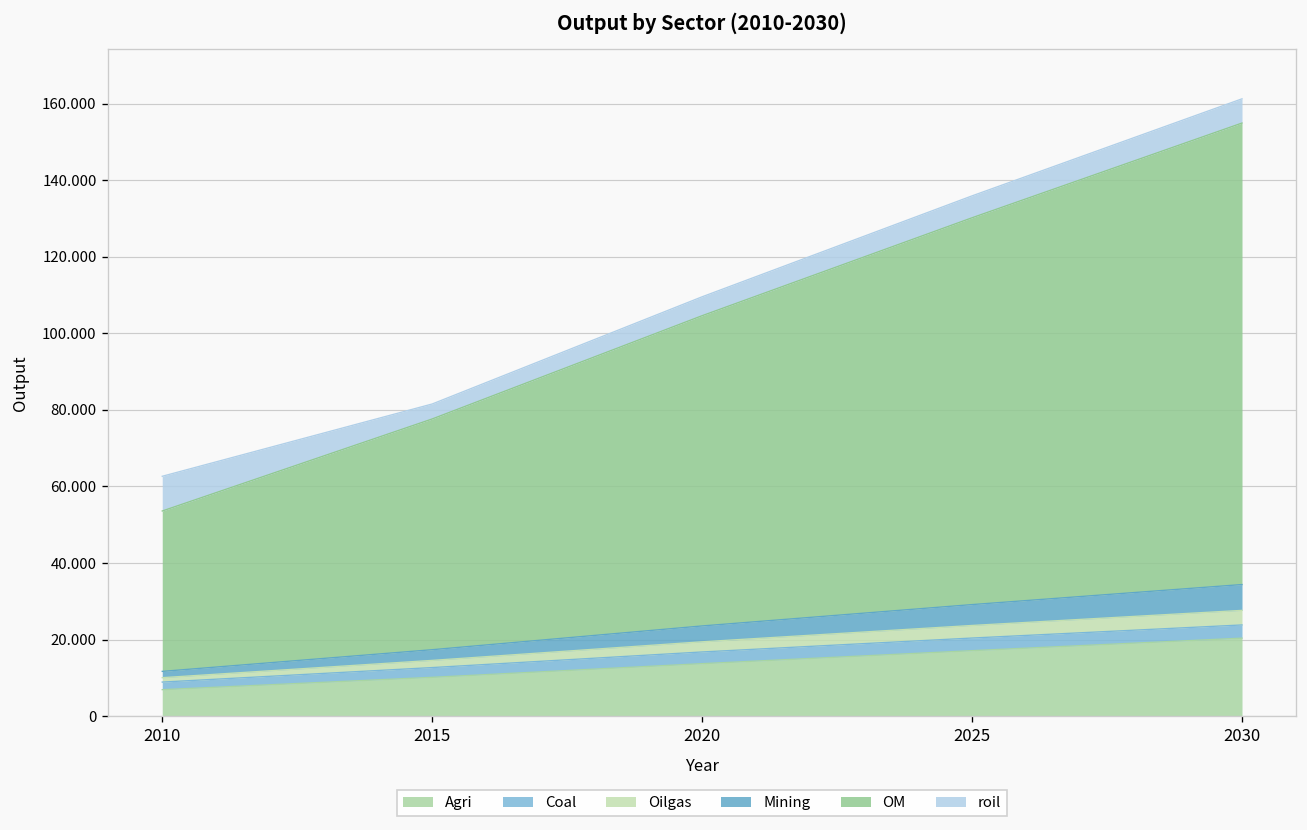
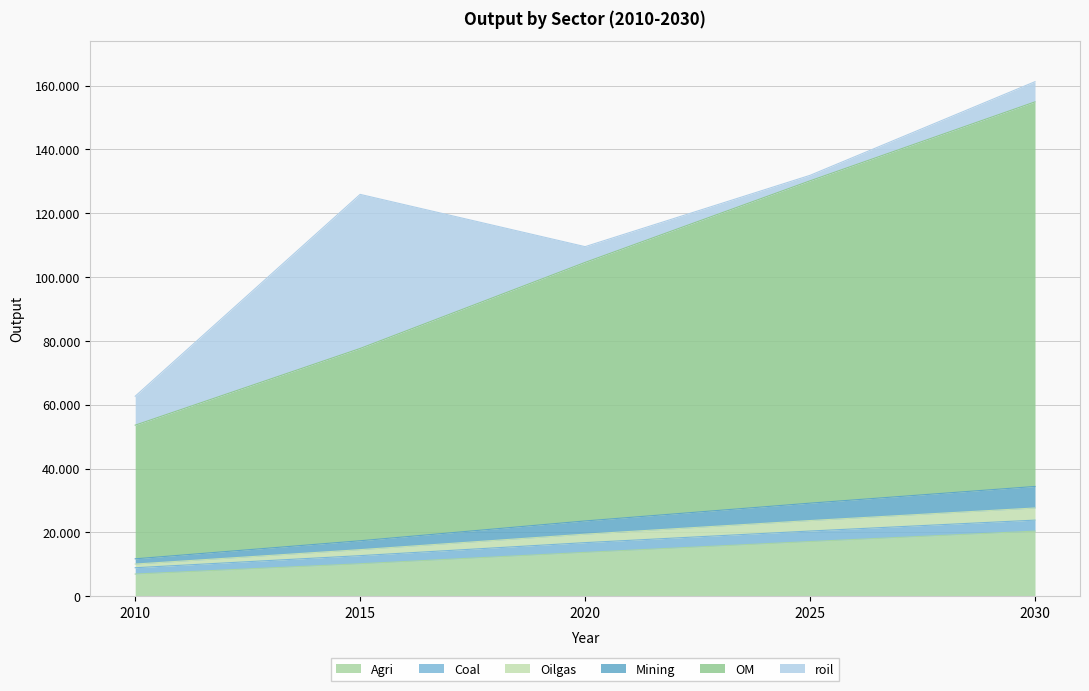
roil, 2015: 4 -> 48
roil, 2025: 6 -> 2
